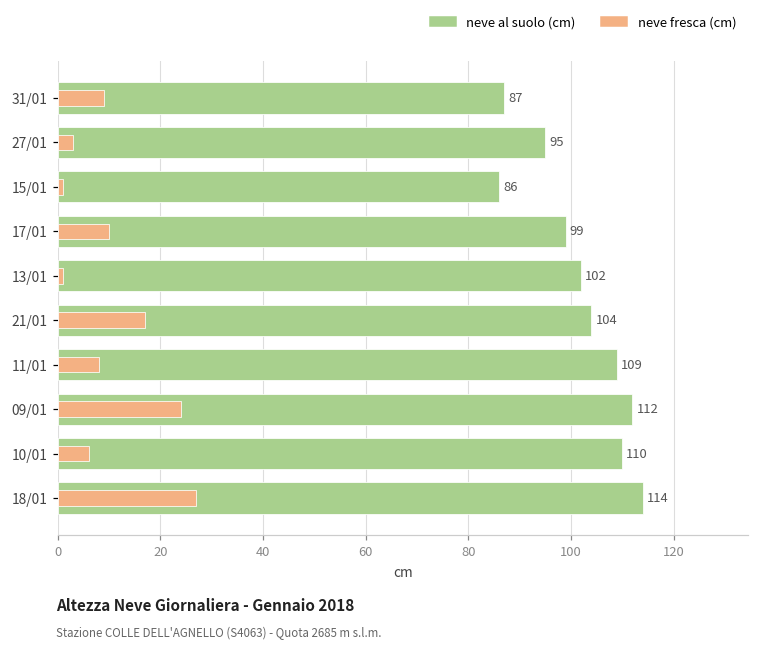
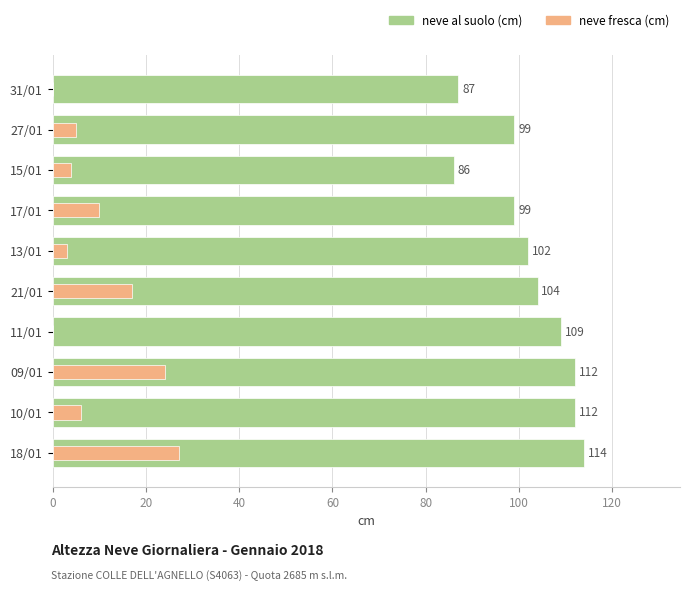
neve fresca (cm), 31/01: 9 -> 0
neve al suolo (cm), 27/01: 95 -> 99
neve fresca (cm), 27/01: 3 -> 5
neve fresca (cm), 15/01: 1 -> 4
neve fresca (cm), 13/01: 1 -> 3
neve fresca (cm), 11/01: 8 -> 0
neve al suolo (cm), 10/01: 110 -> 112
